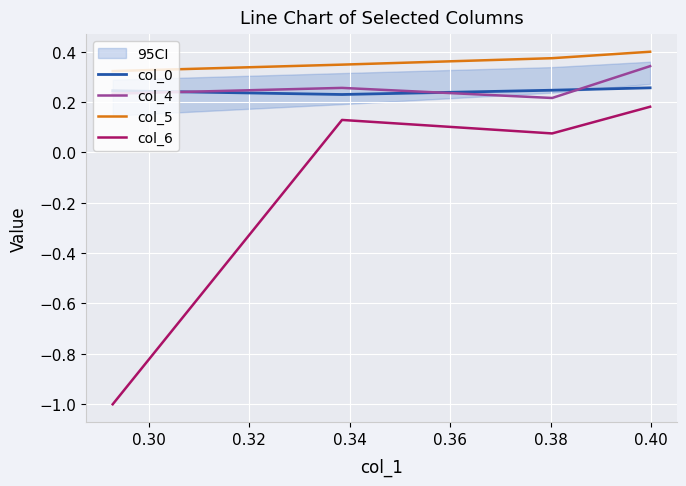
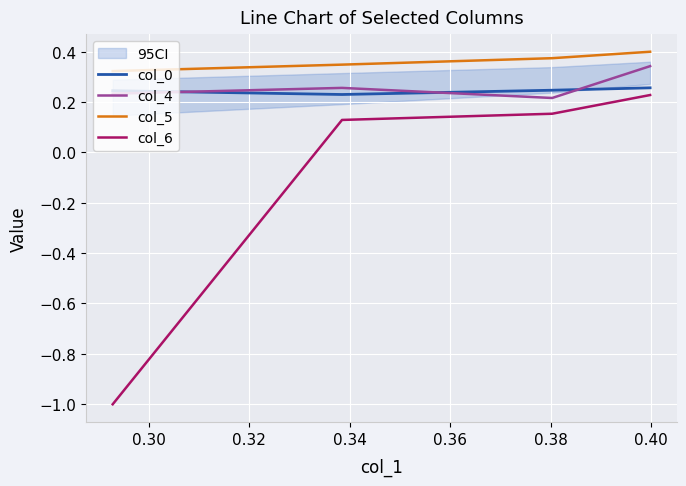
col_6, 0.38: 0.07 -> 0.15
col_6, 0.40: 0.18 -> 0.23
